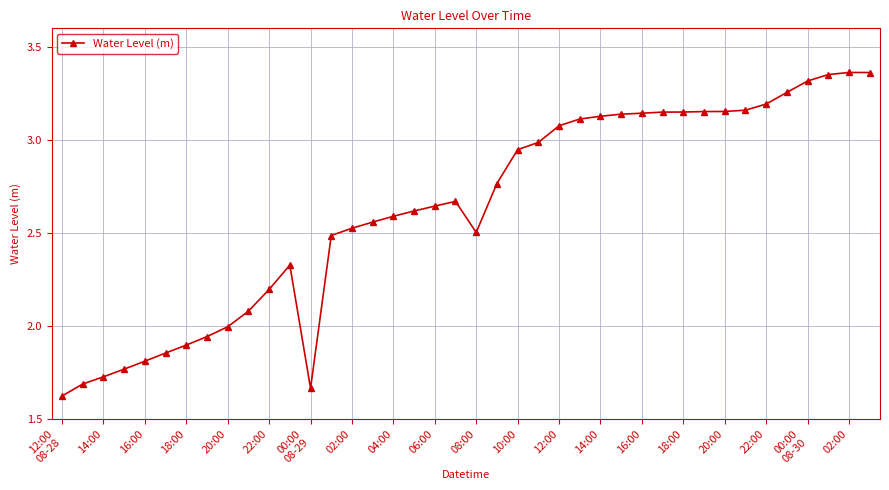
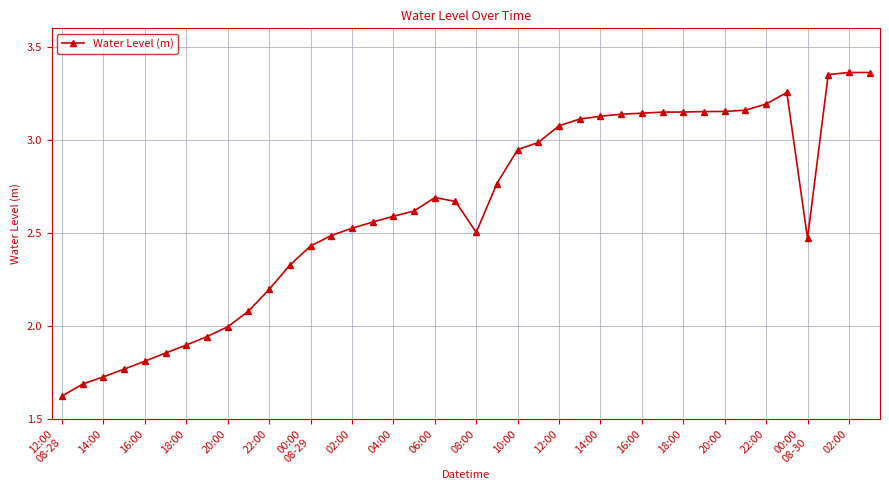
00:00 08-29: 1.67 -> 2.43
06:00: 2.64 -> 2.69
00:00 08-30: 3.32 -> 2.47
